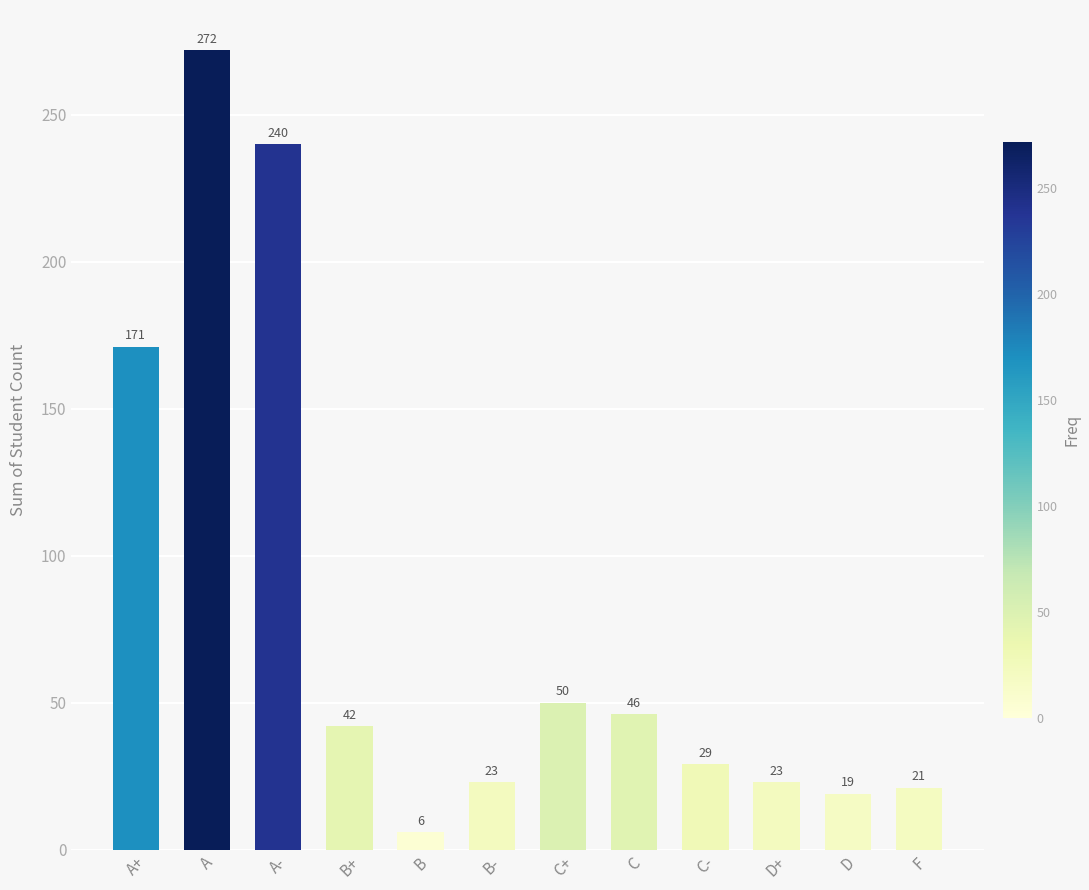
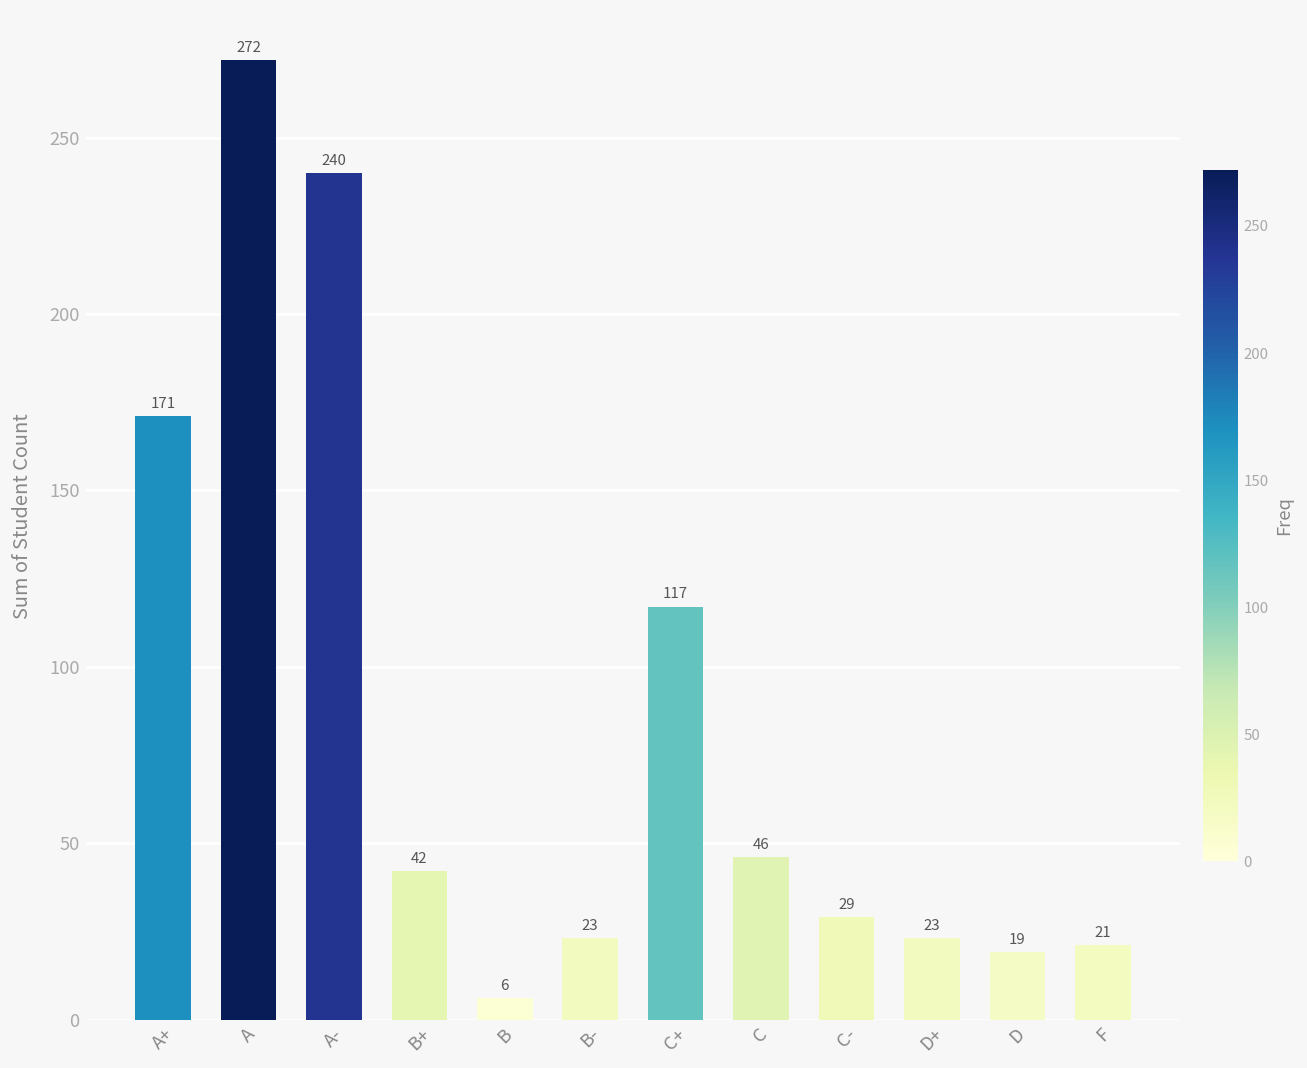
C+: 50 -> 117
